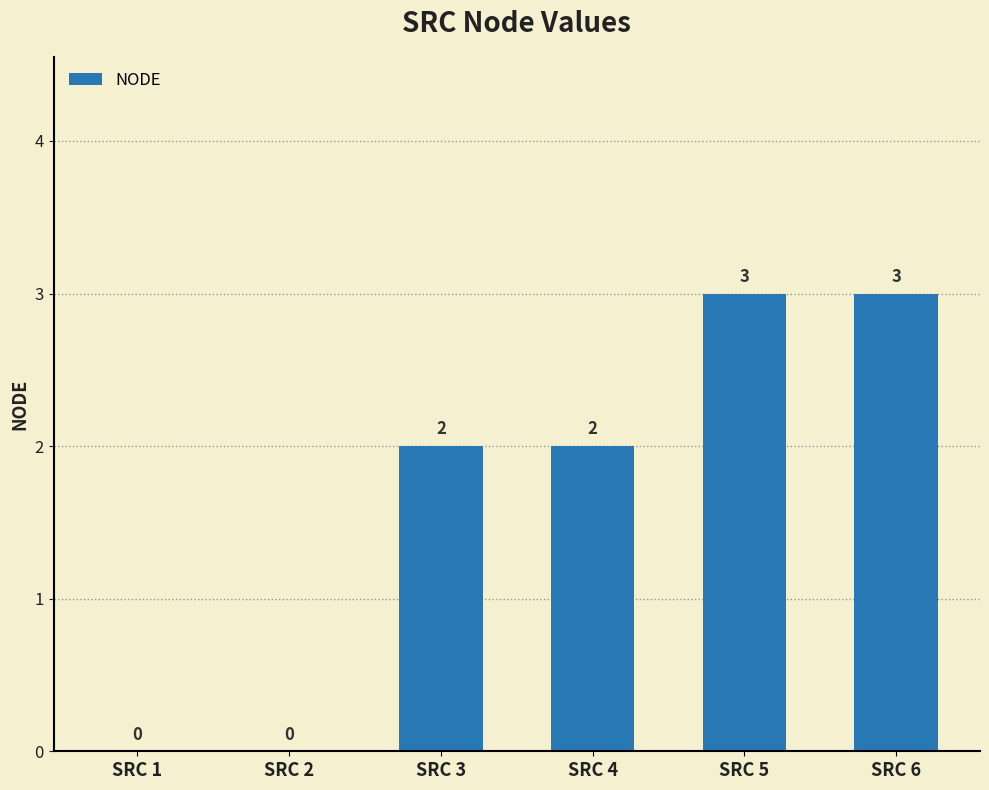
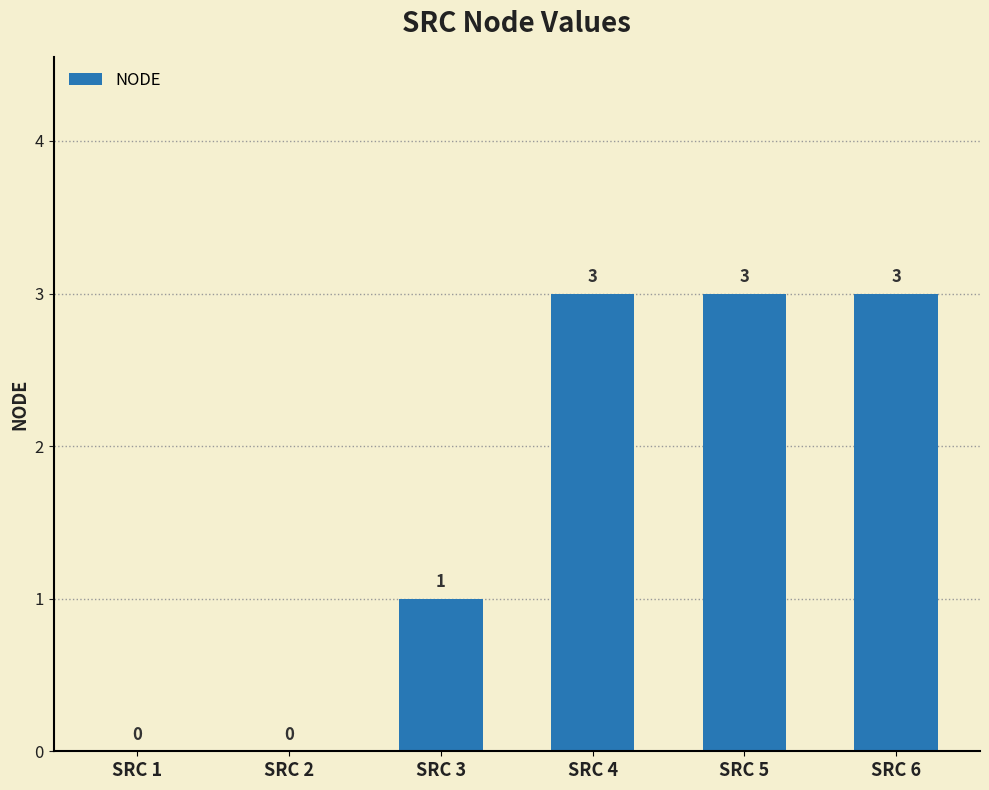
SRC 3: 2 -> 1
SRC 4: 2 -> 3
